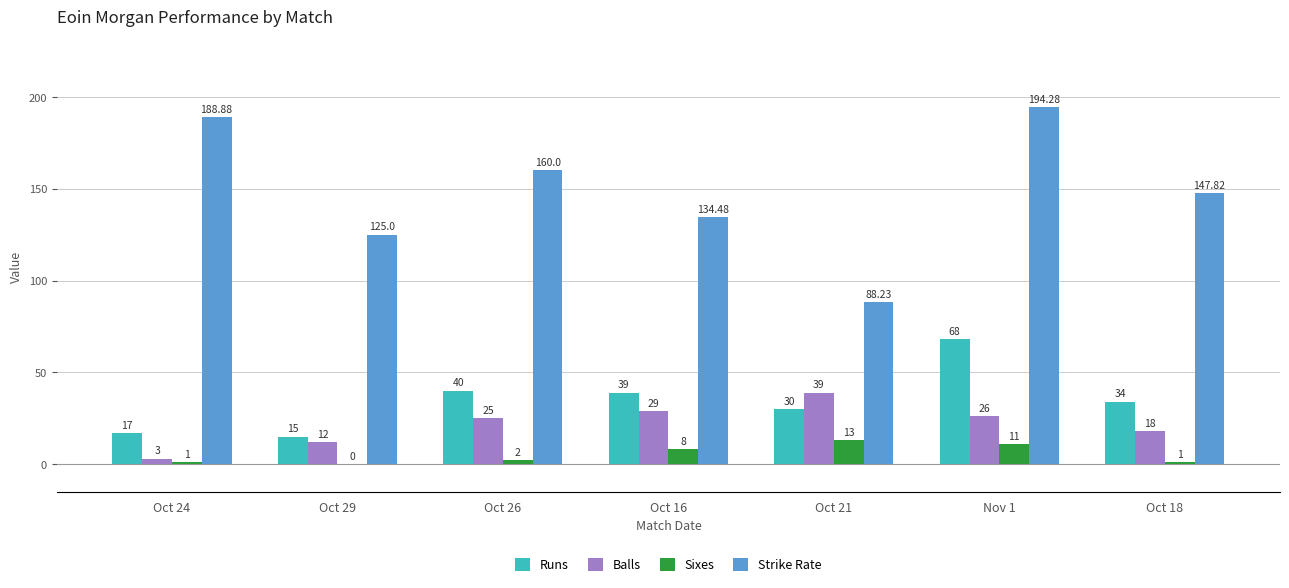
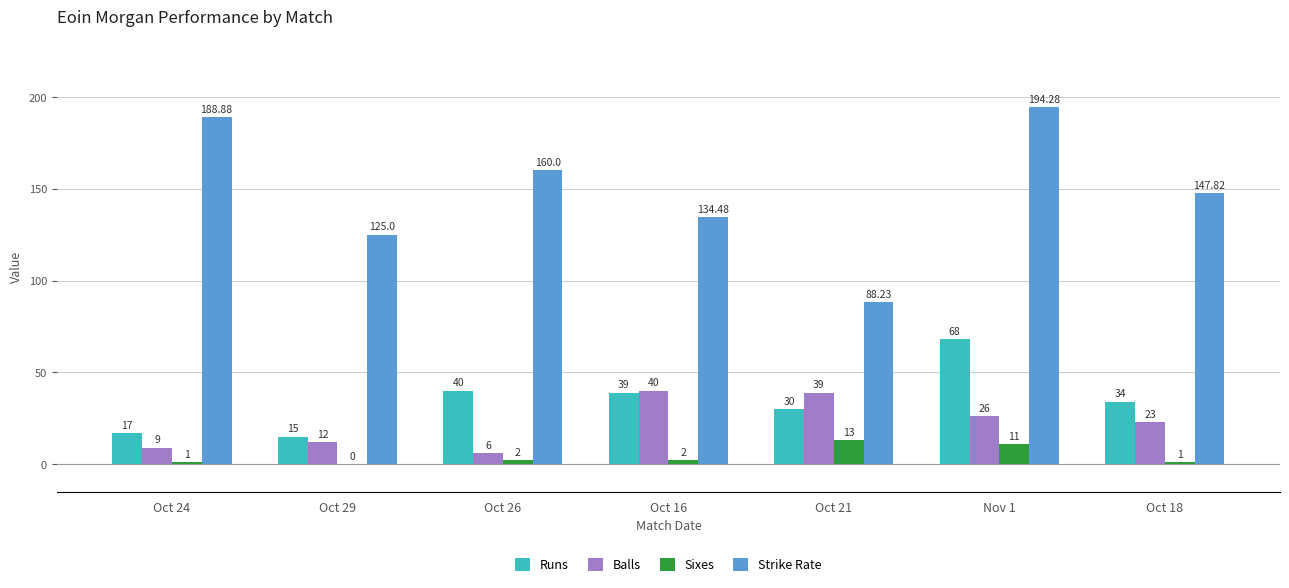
Balls, Oct 24: 3 -> 9
Balls, Oct 26: 25 -> 6
Balls, Oct 16: 29 -> 40
Sixes, Oct 16: 8 -> 2
Balls, Oct 18: 18 -> 23
